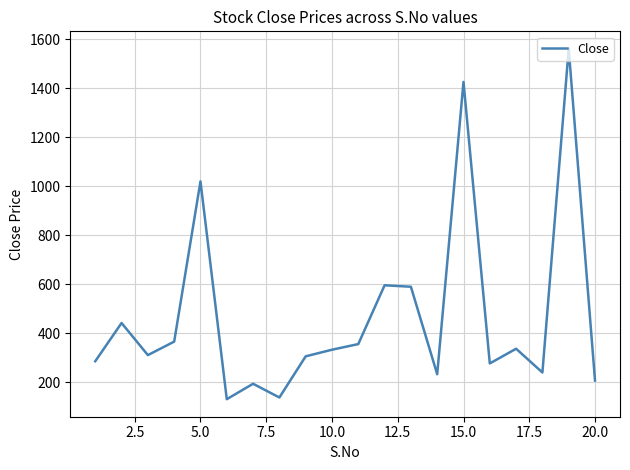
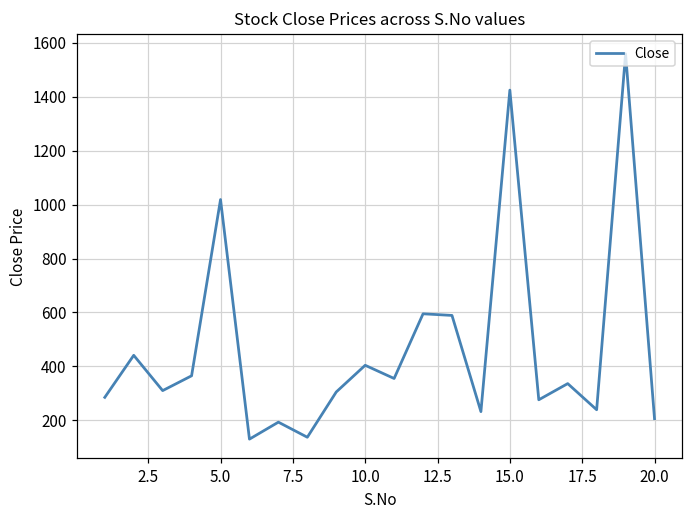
10.0: 330 -> 400
